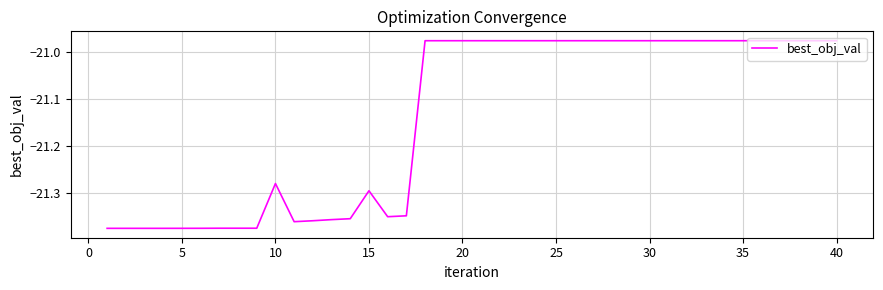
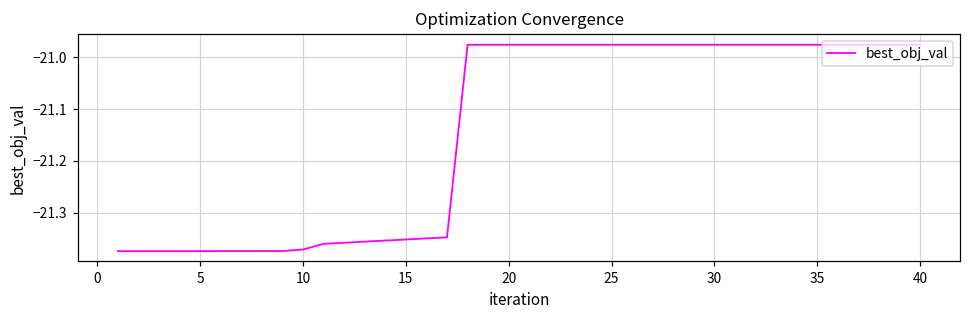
10: -21.28 -> -21.37
15: -21.29 -> -21.35
